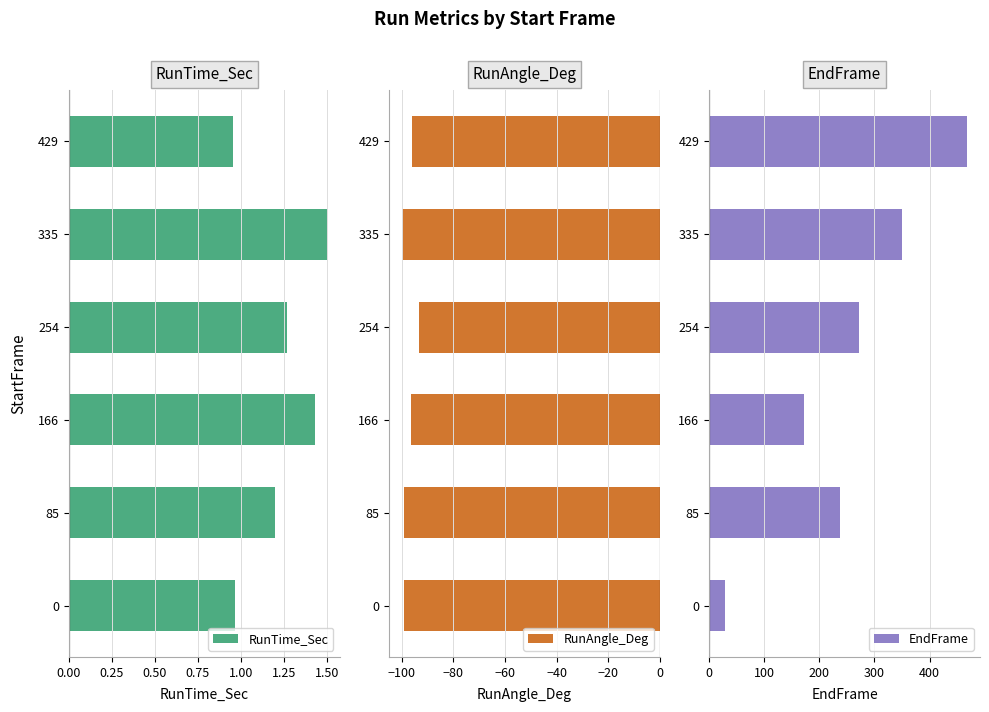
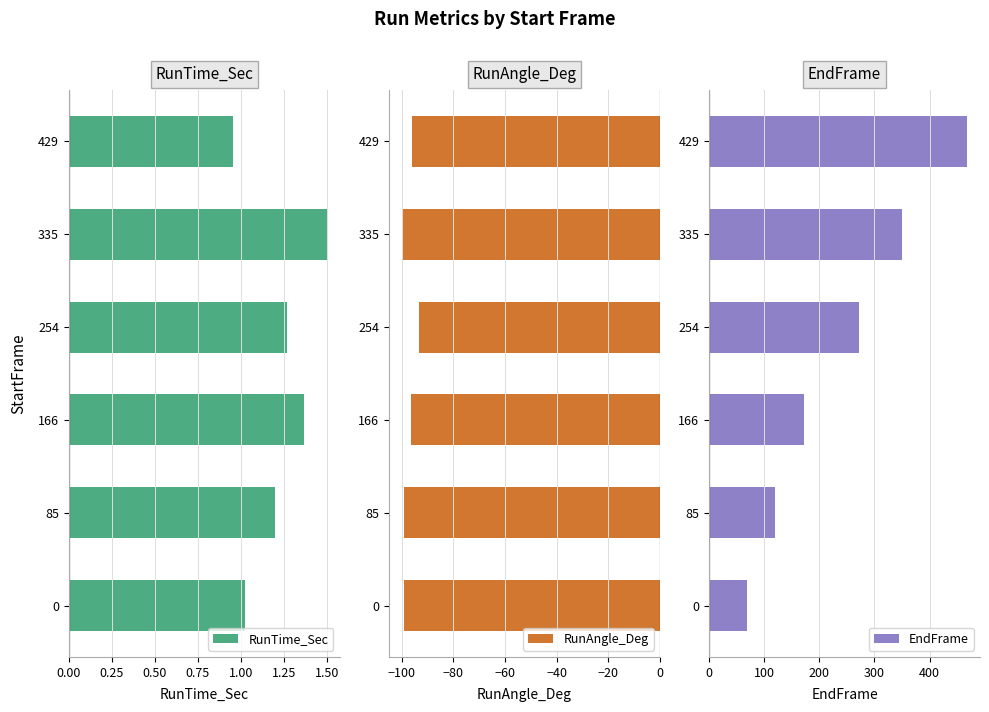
RunTime_Sec, 166: 1.43 -> 1.37
RunTime_Sec, 0: 0.97 -> 1.03
EndFrame, 85: 240 -> 120
EndFrame, 0: 30 -> 70
